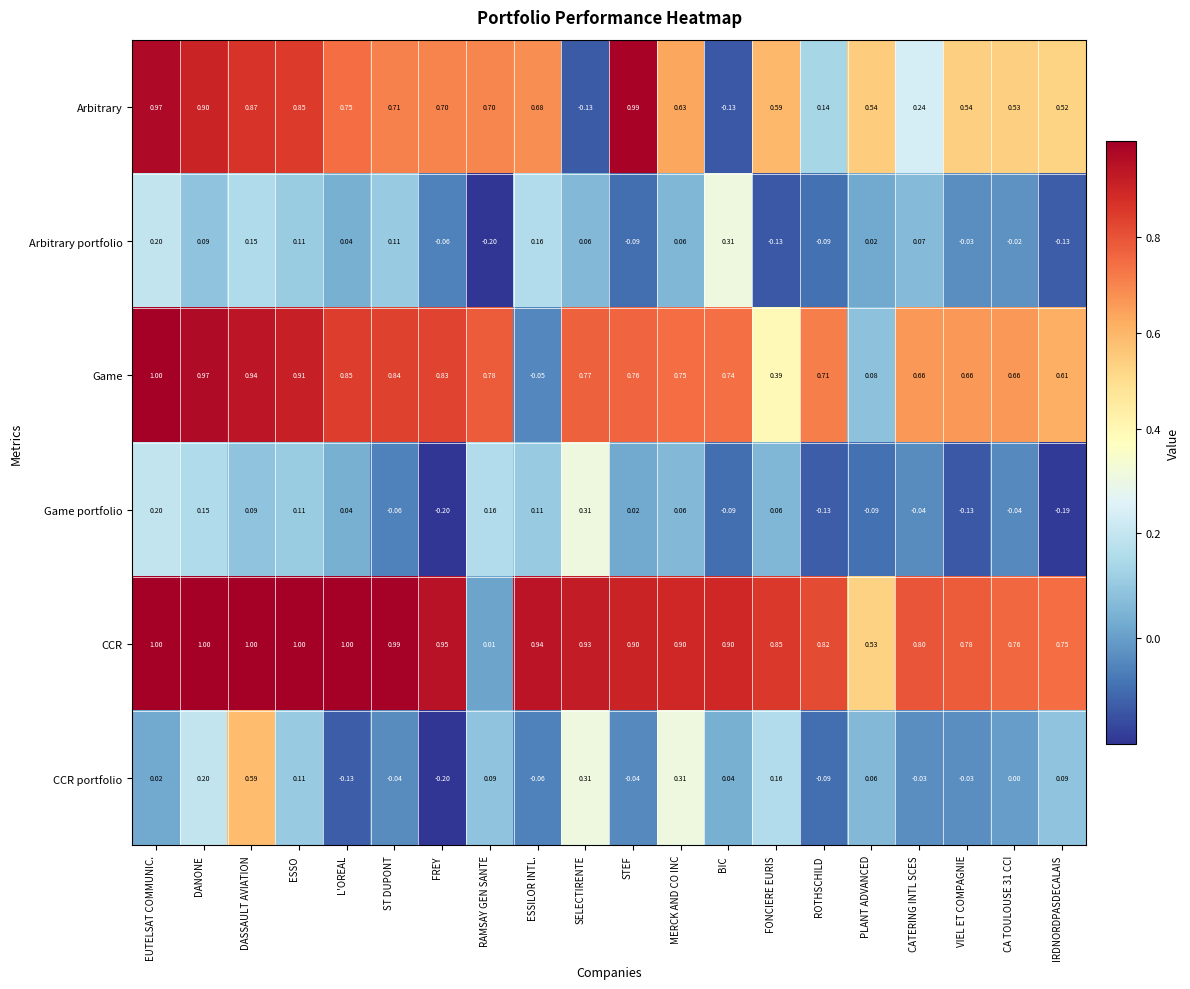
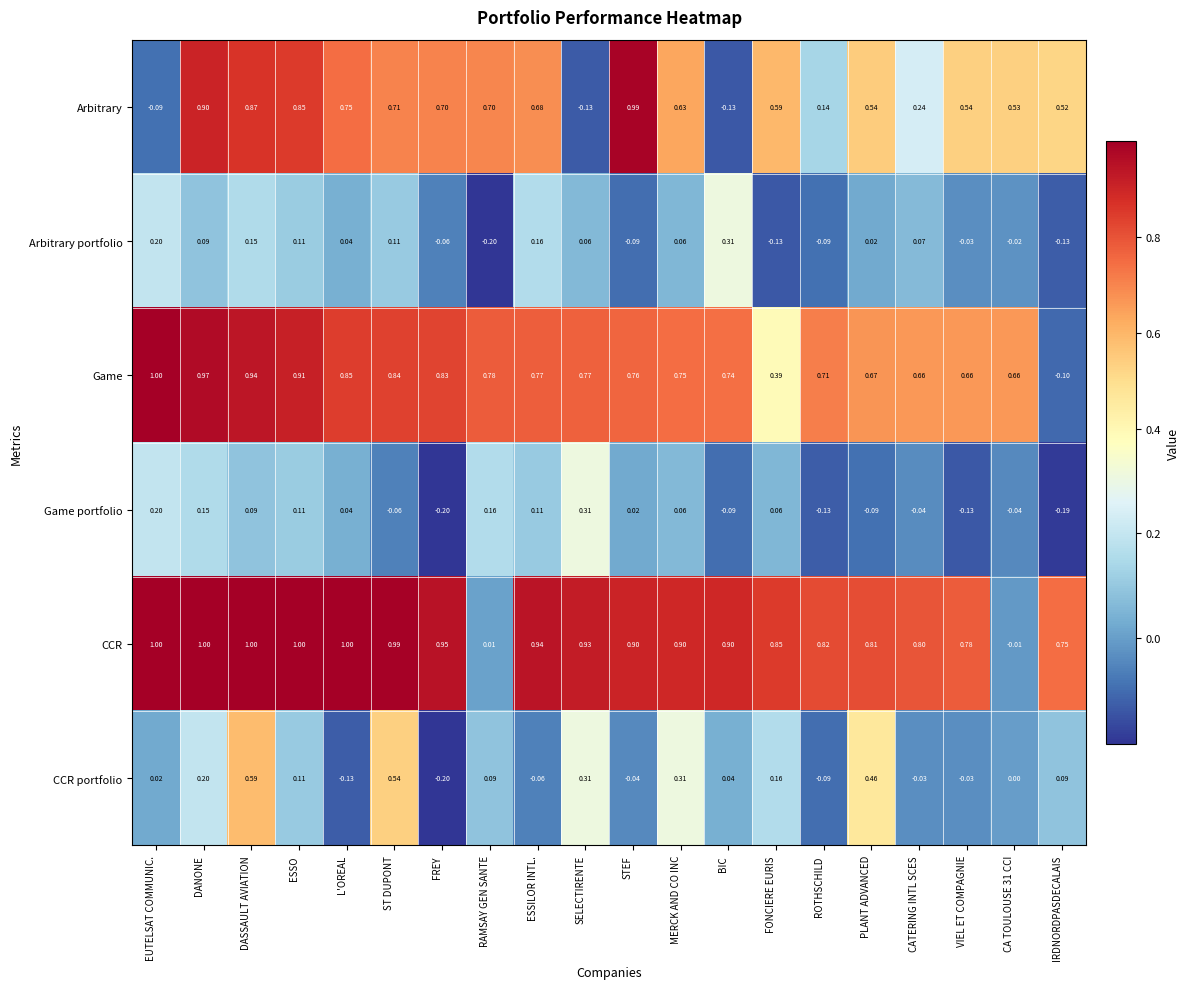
Arbitrary, EUTELSAT COMMUNIC.: 0.97 -> -0.09
Game, ESSILOR INTL.: -0.05 -> 0.77
Game, PLANT ADVANCED: 0.08 -> 0.67
Game, IRDNORDPASDECALAIS: 0.61 -> -0.10
CCR, PLANT ADVANCED: 0.53 -> 0.81
CCR, CA TOULOUSE 31 CCI: 0.76 -> -0.01
CCR portfolio, ST DUPONT: -0.04 -> 0.54
CCR portfolio, PLANT ADVANCED: 0.06 -> 0.46
